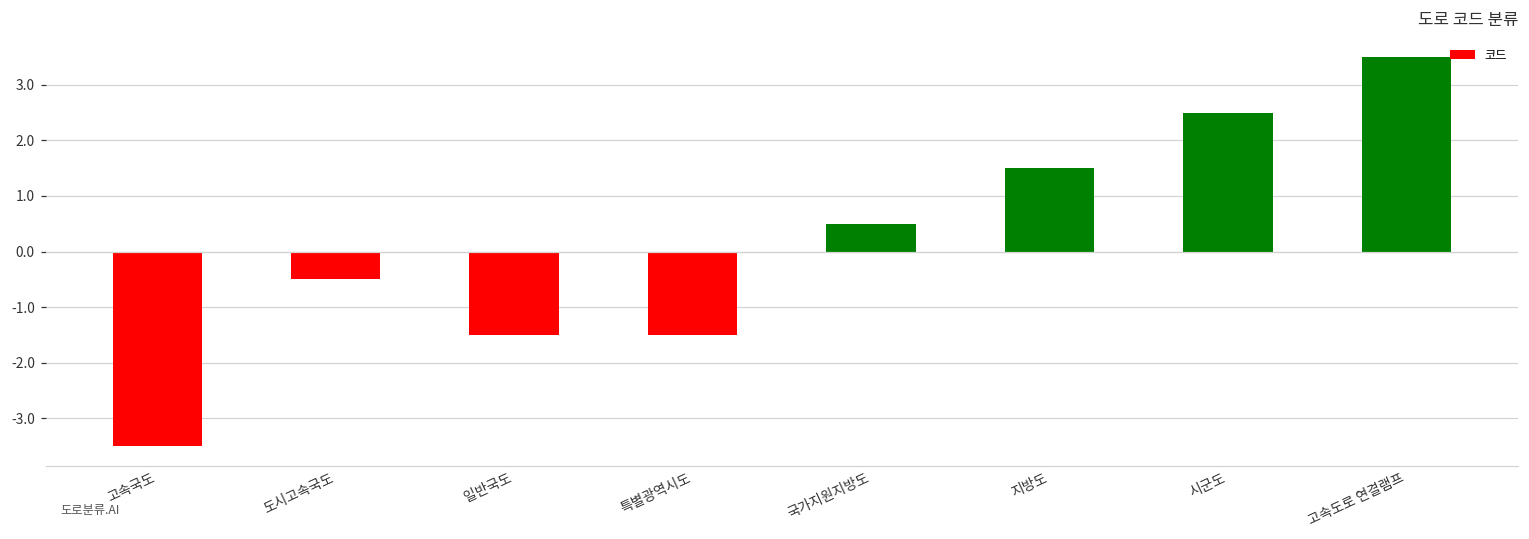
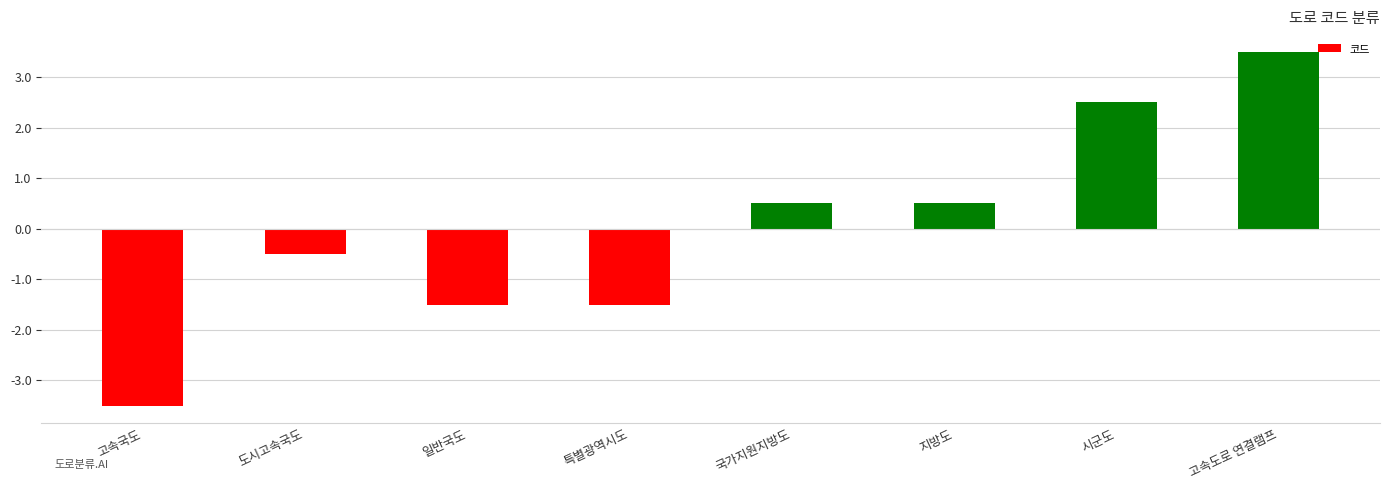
지방도: 1.5 -> 0.5
